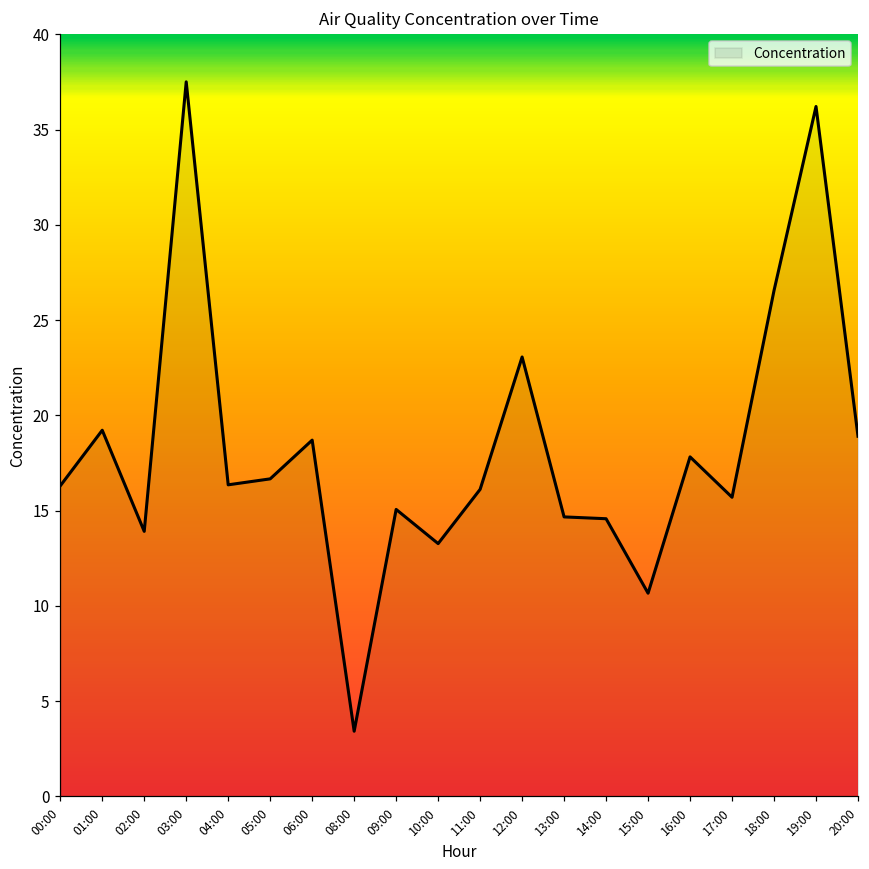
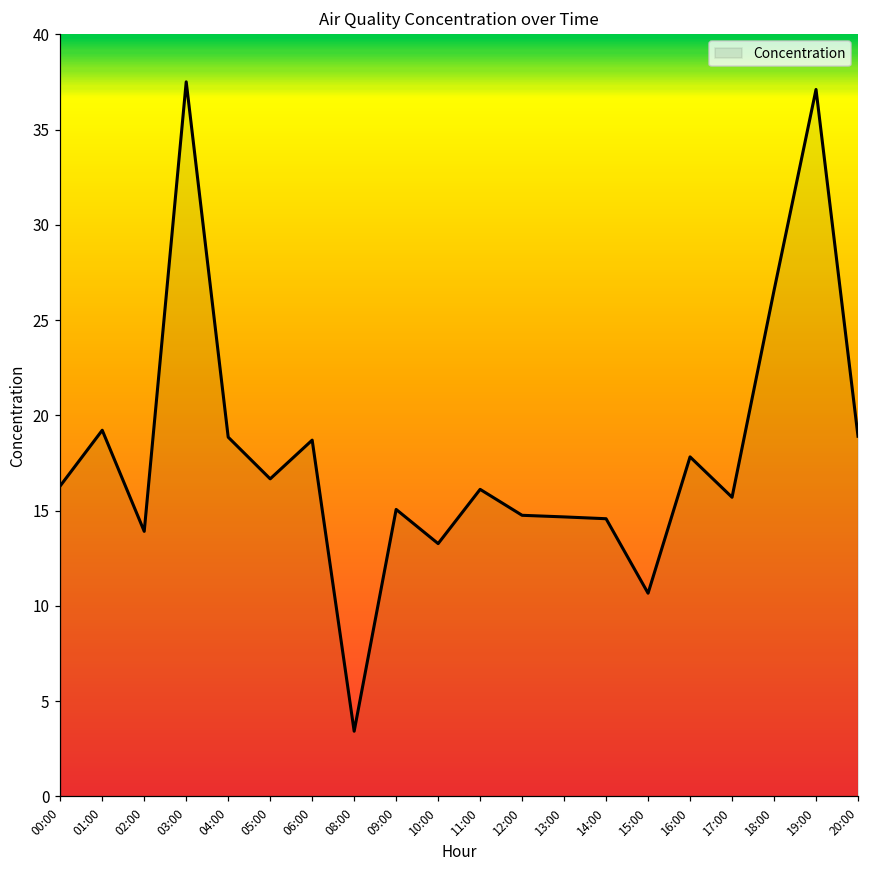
04:00: 16.4 -> 18.9
12:00: 23.1 -> 14.8
19:00: 36.2 -> 37.1
